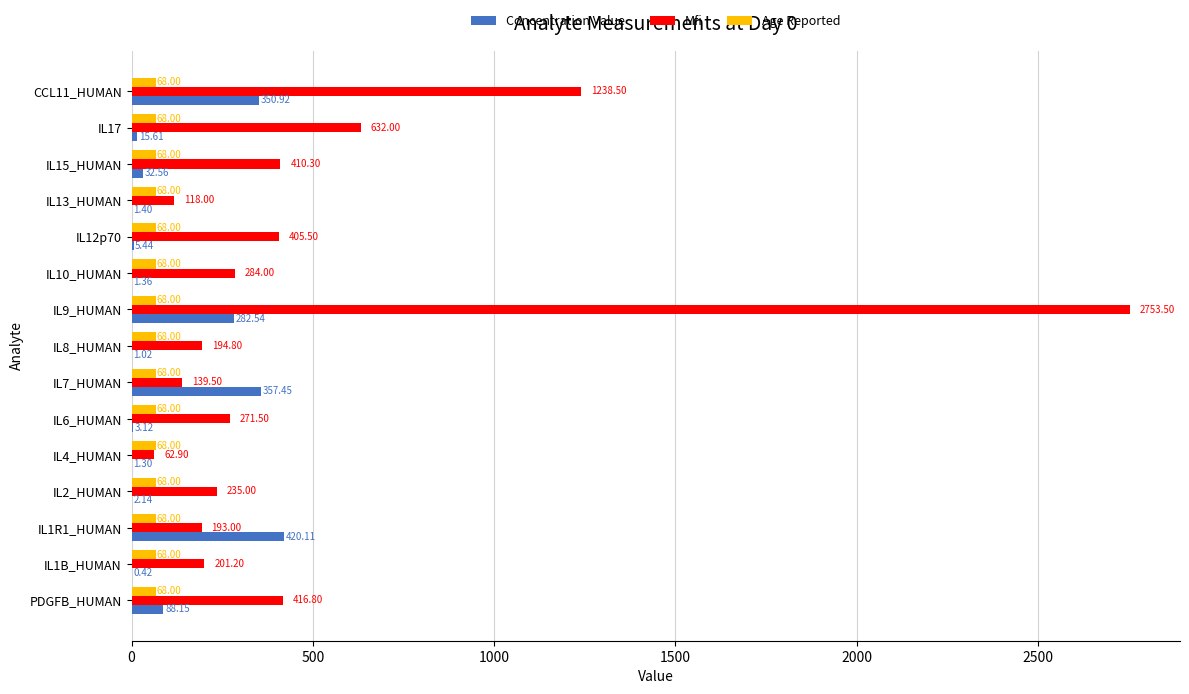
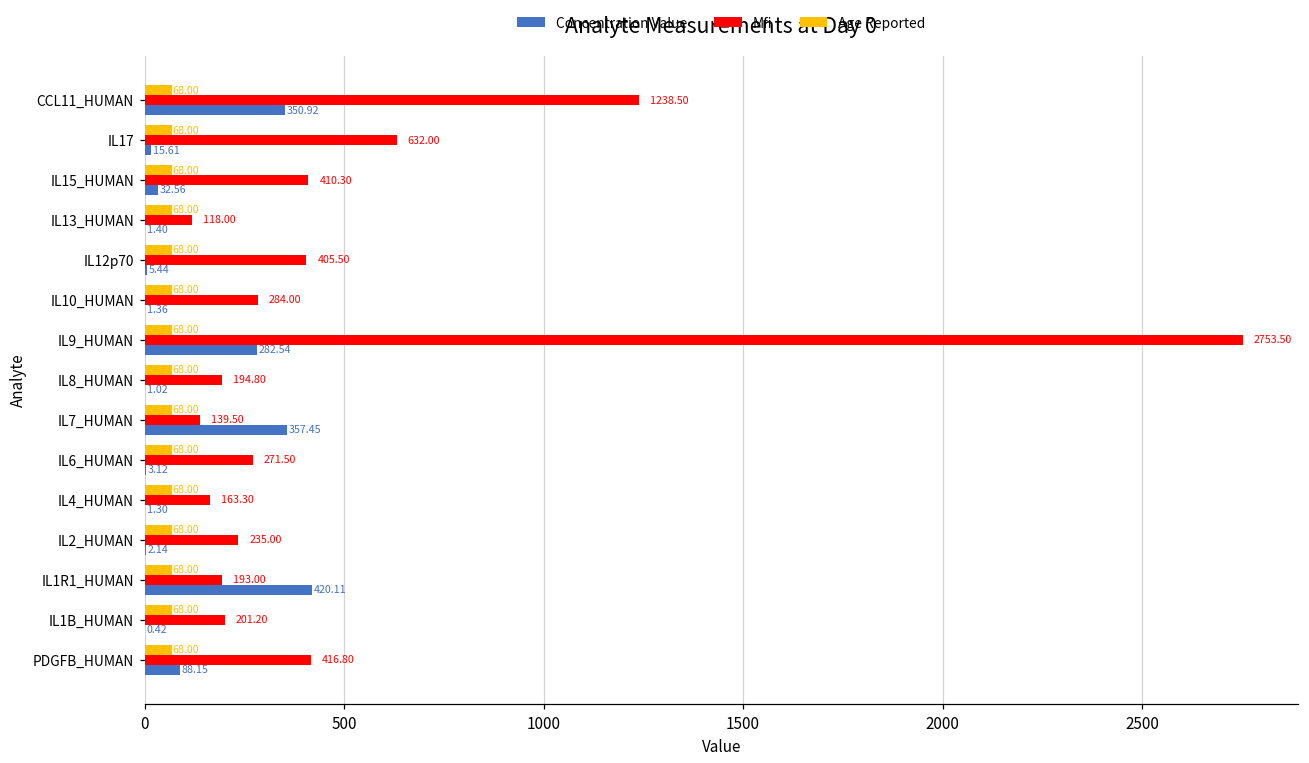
Mfi, IL4_HUMAN: 62.90 -> 163.30
